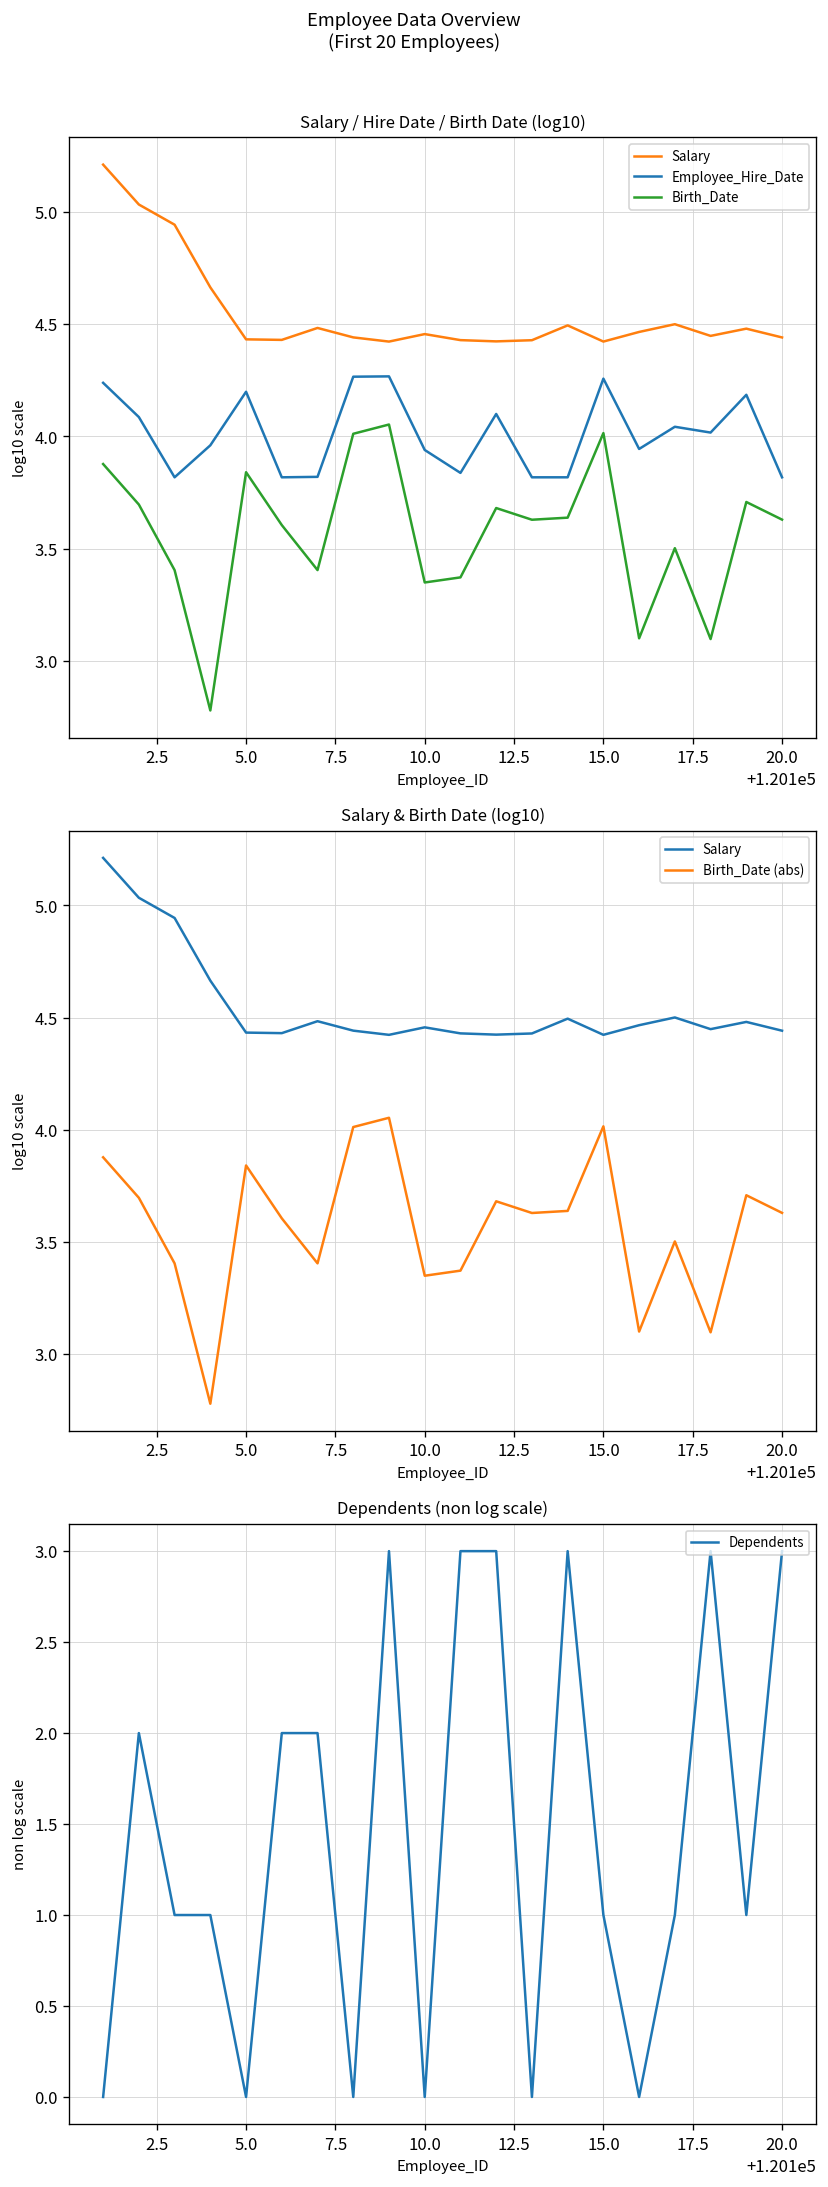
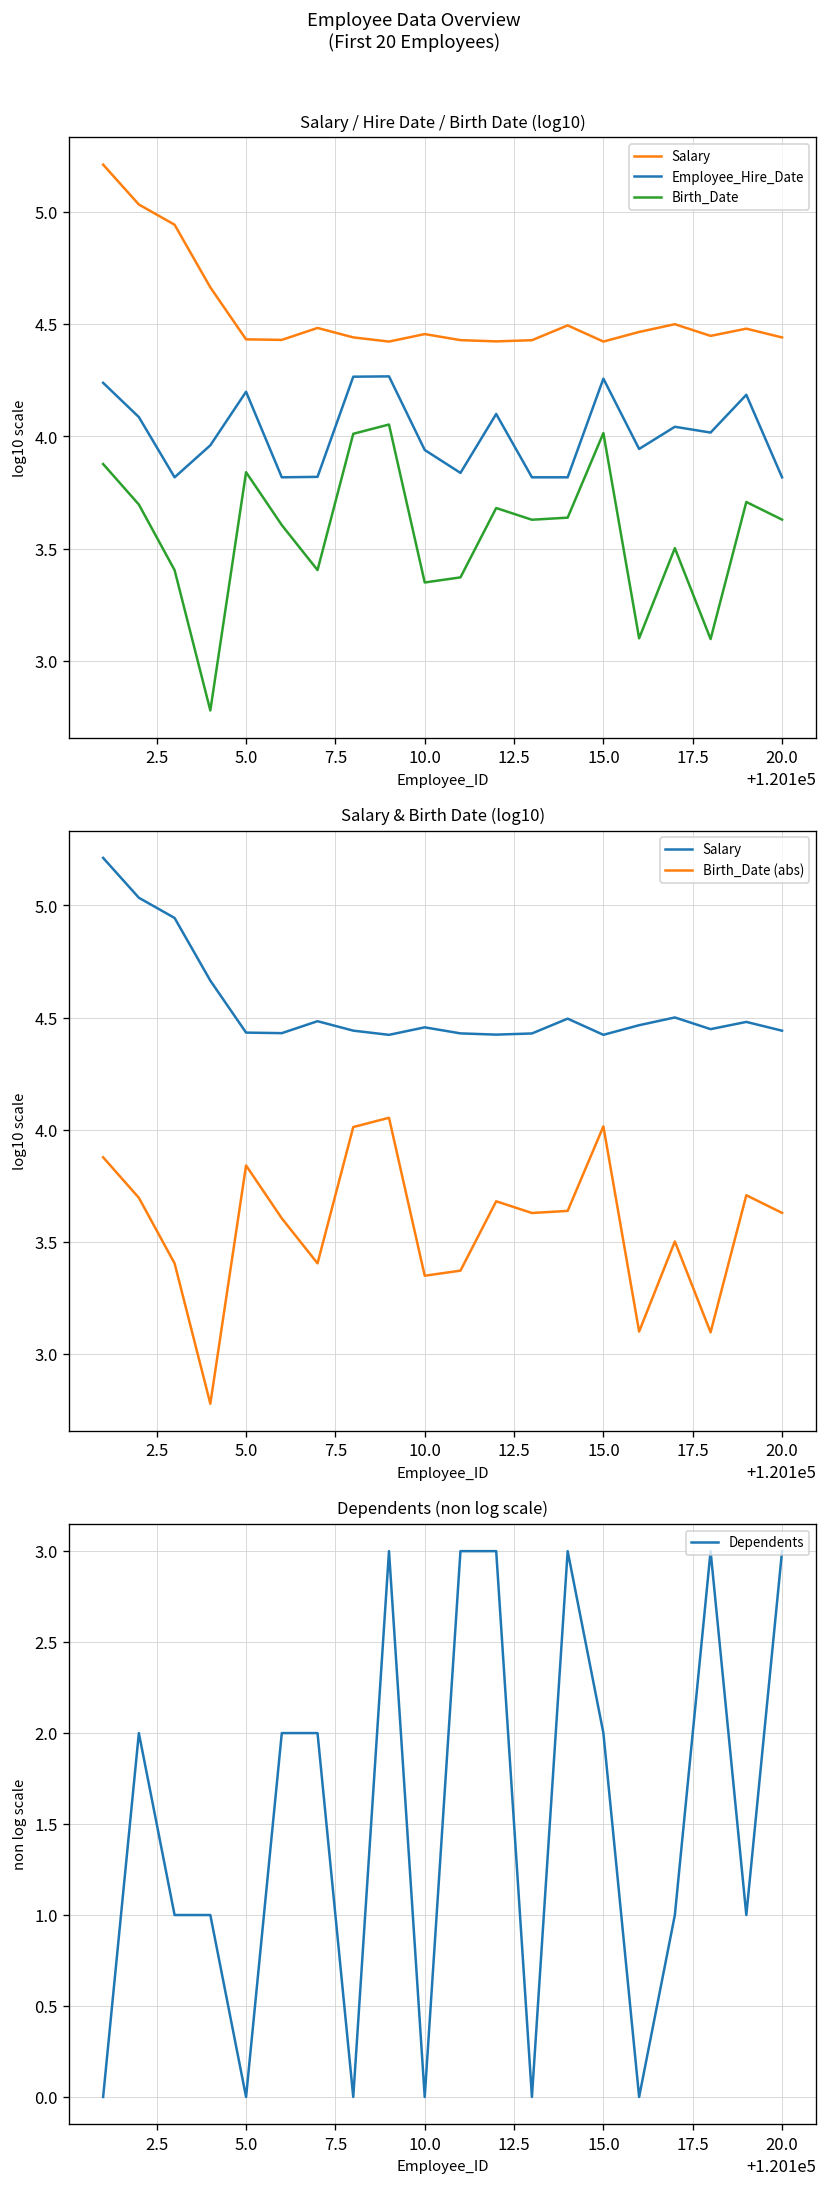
Dependents (non log scale), 15.0: 1 -> 2
